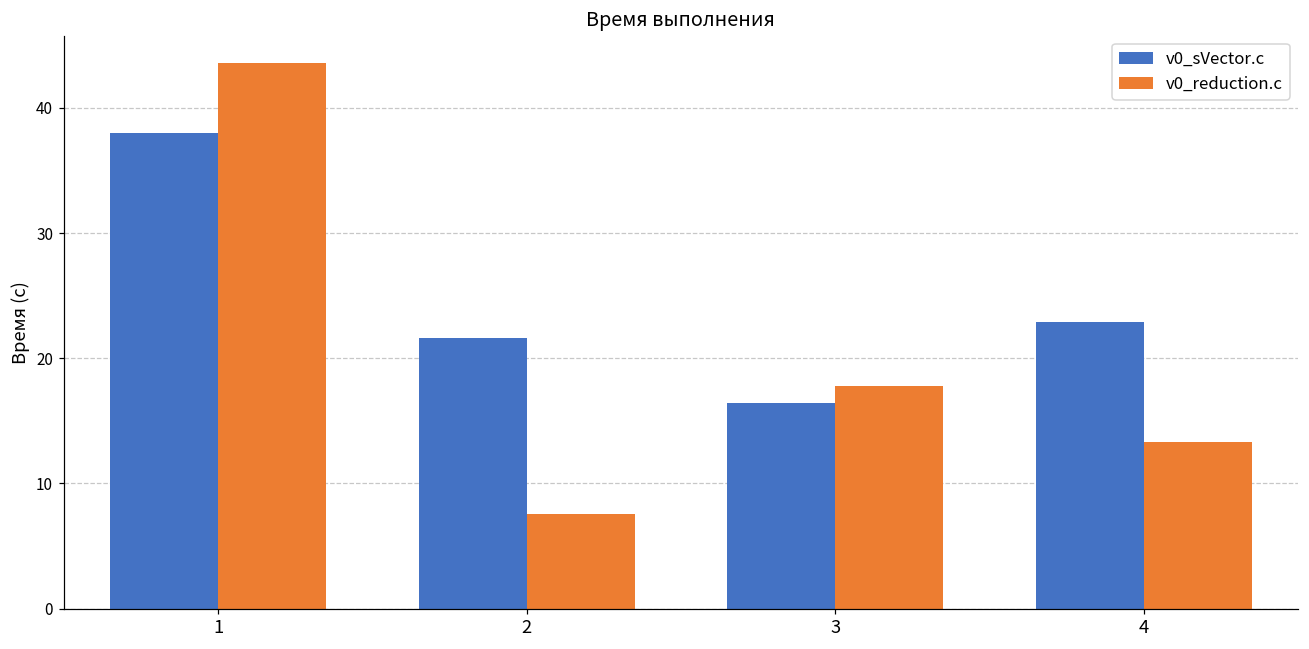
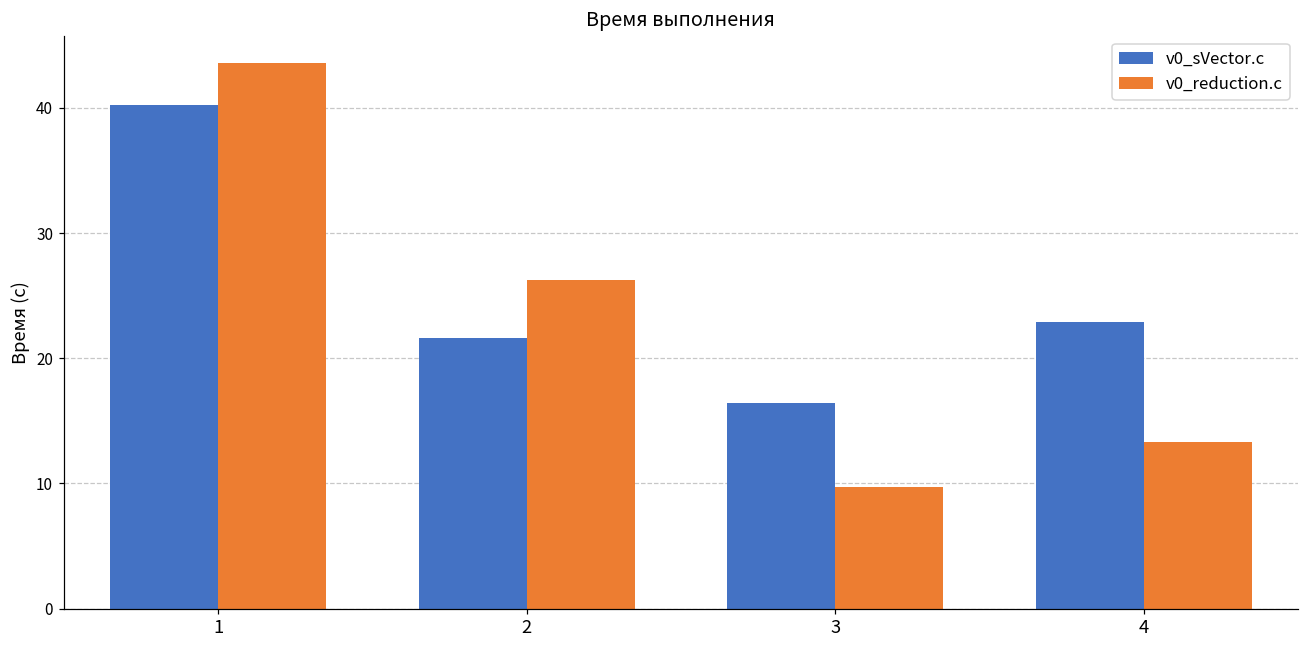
v0_sVector.c, 1: 38.0 -> 40.2
v0_reduction.c, 2: 7.5 -> 26.2
v0_reduction.c, 3: 17.8 -> 9.7
